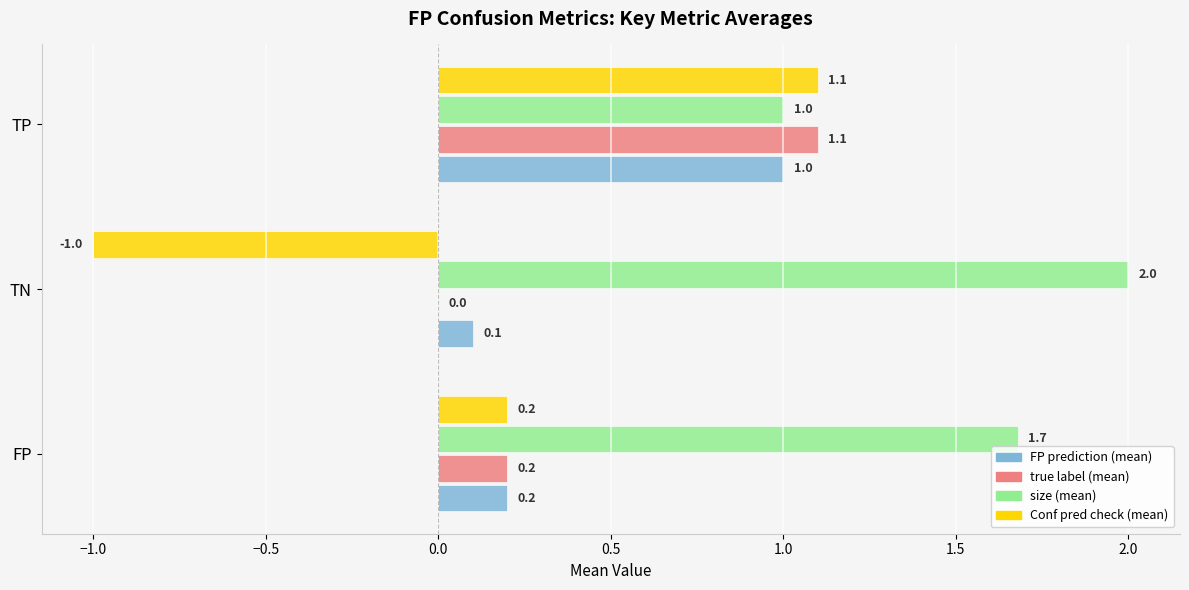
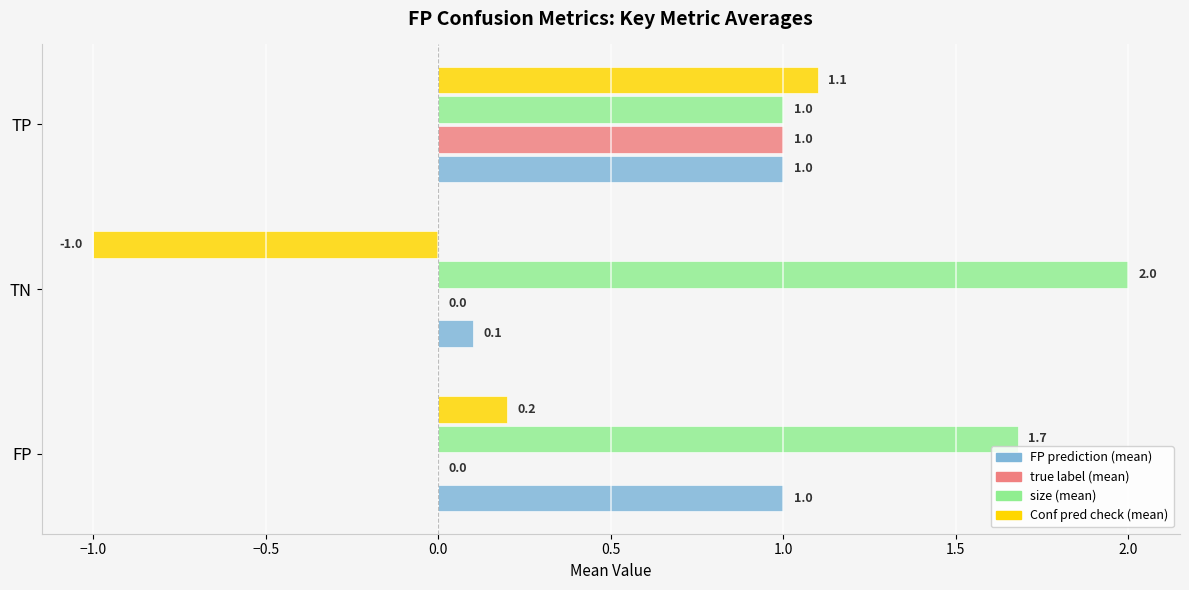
true label (mean), TP: 1.1 -> 1.0
true label (mean), FP: 0.2 -> 0.0
FP prediction (mean), FP: 0.2 -> 1.0
